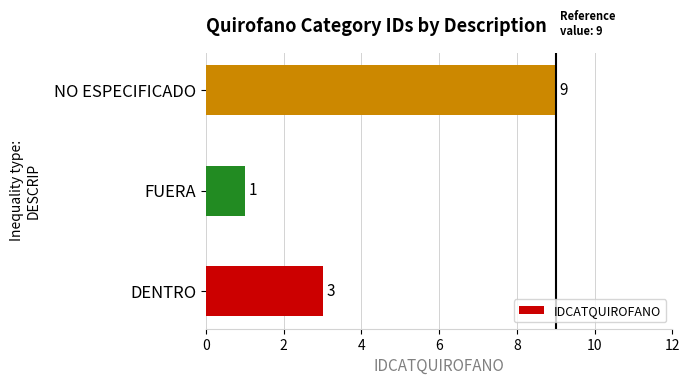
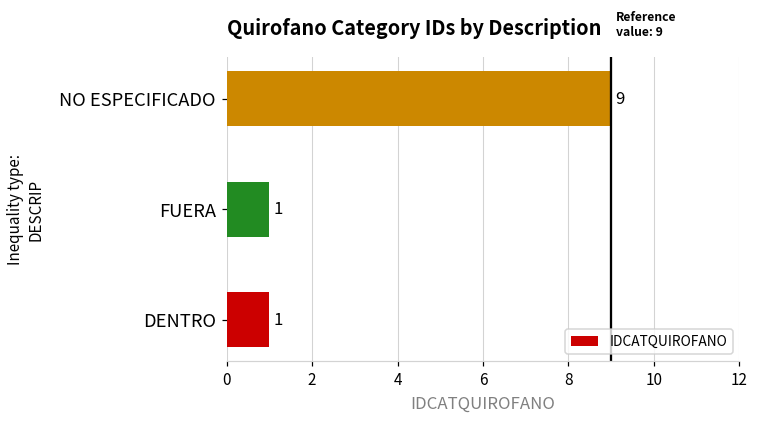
DENTRO: 3 -> 1
